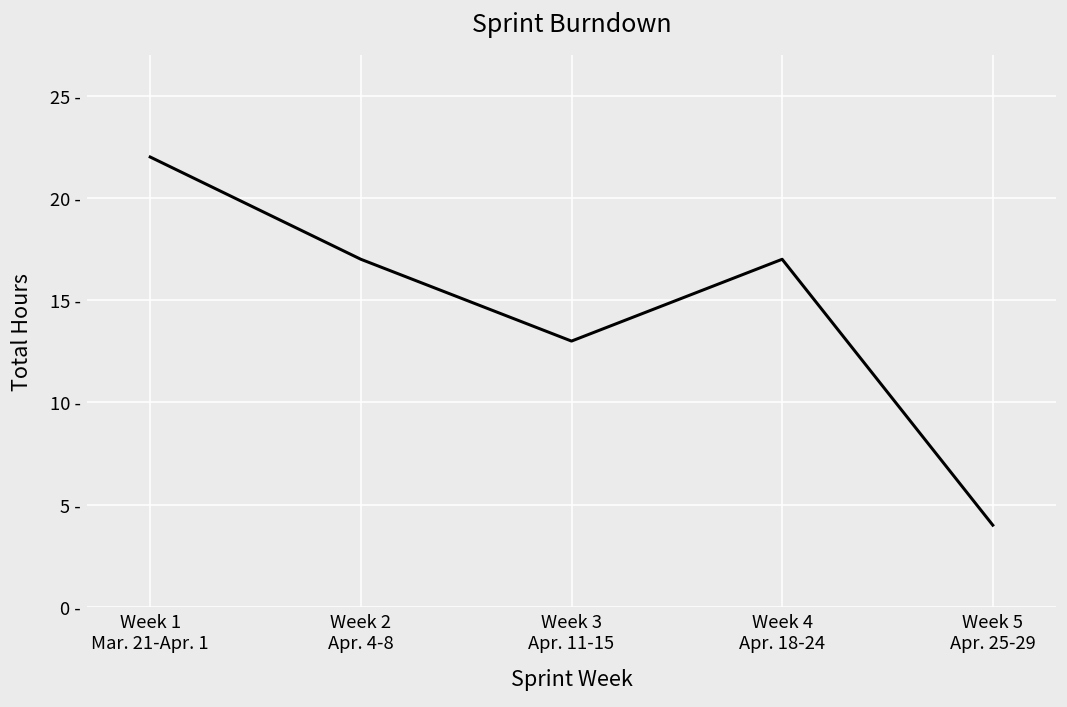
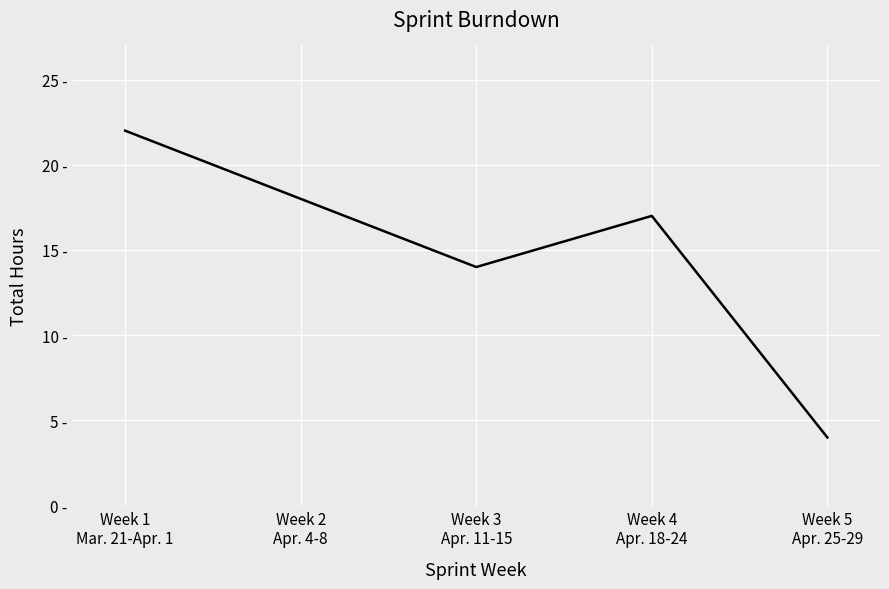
Week 2 Apr. 4-8: 17 - -> 18 -
Week 3 Apr. 11-15: 13 - -> 14 -
